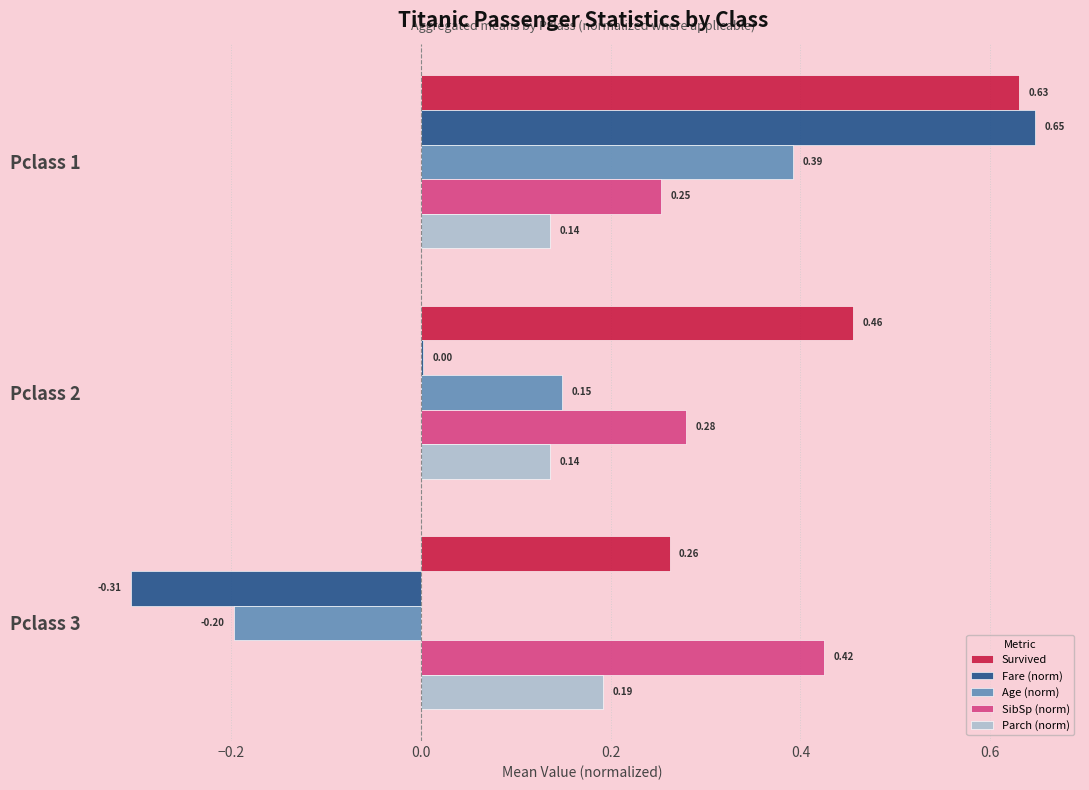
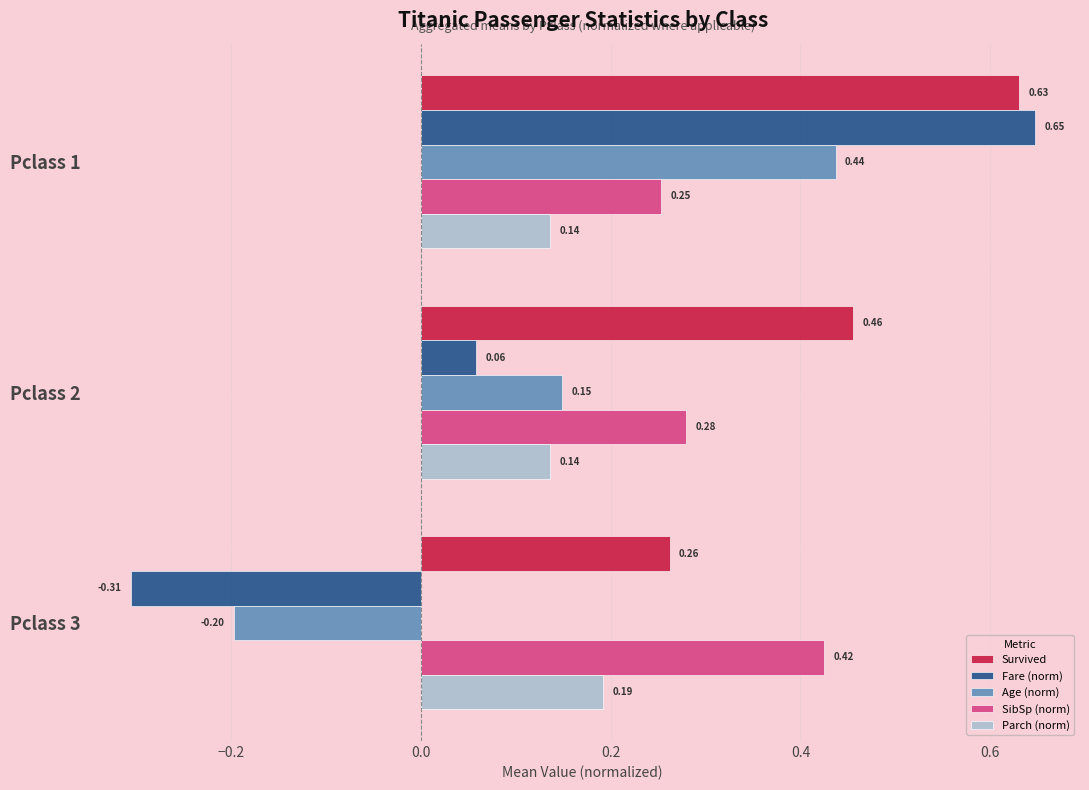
Age (norm), Pclass 1: 0.39 -> 0.44
Fare (norm), Pclass 2: 0.00 -> 0.06
